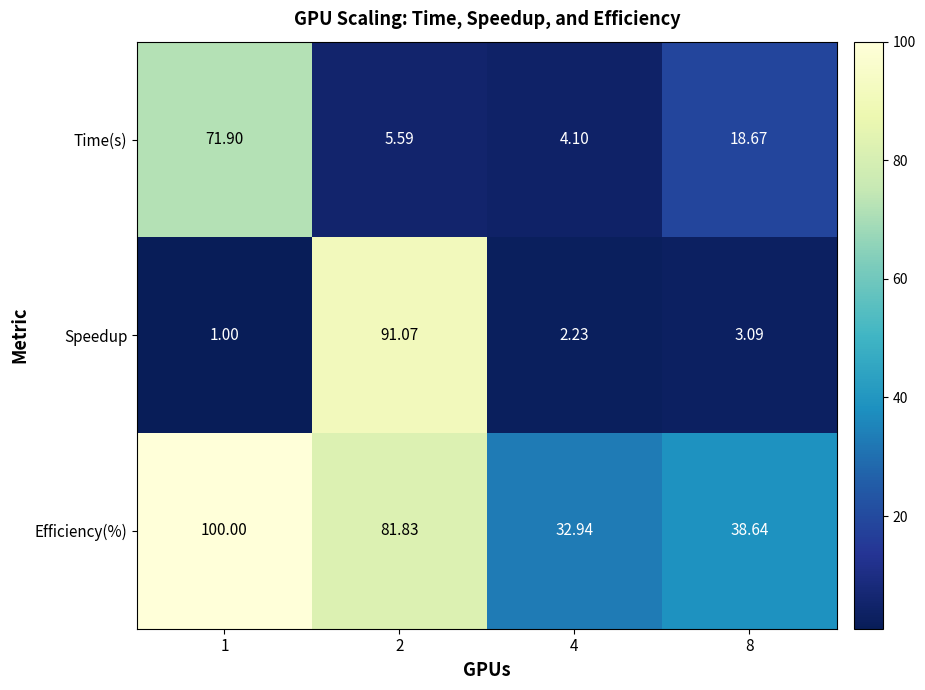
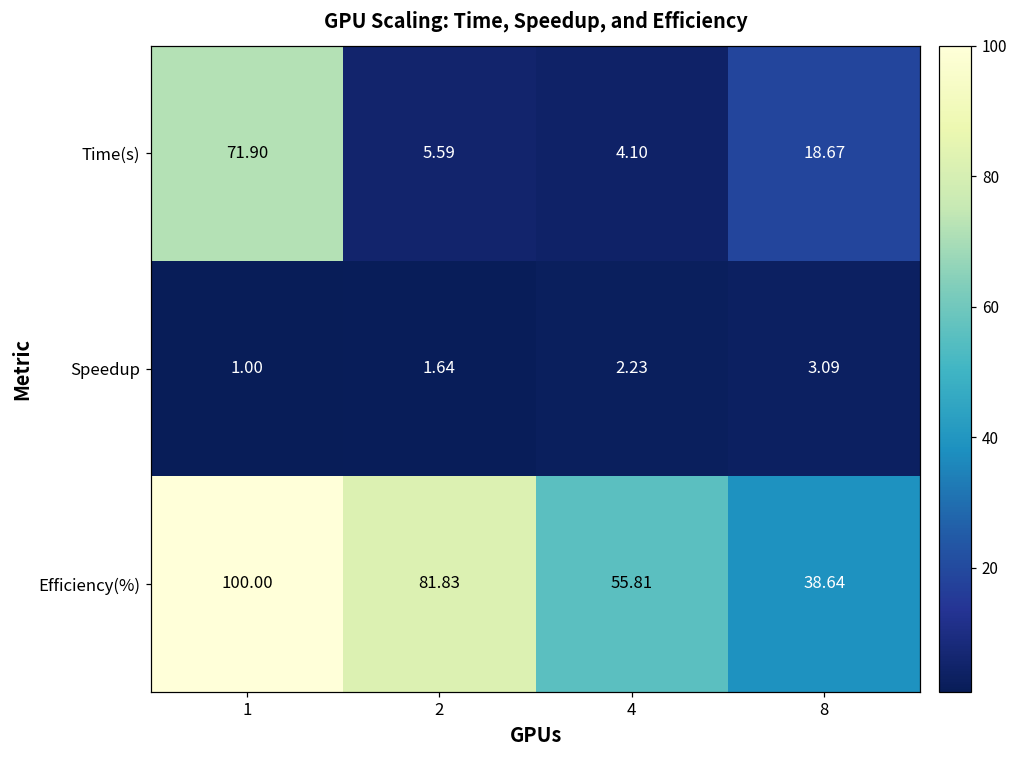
Speedup, 2: 91.07 -> 1.64
Efficiency(%), 4: 32.94 -> 55.81
